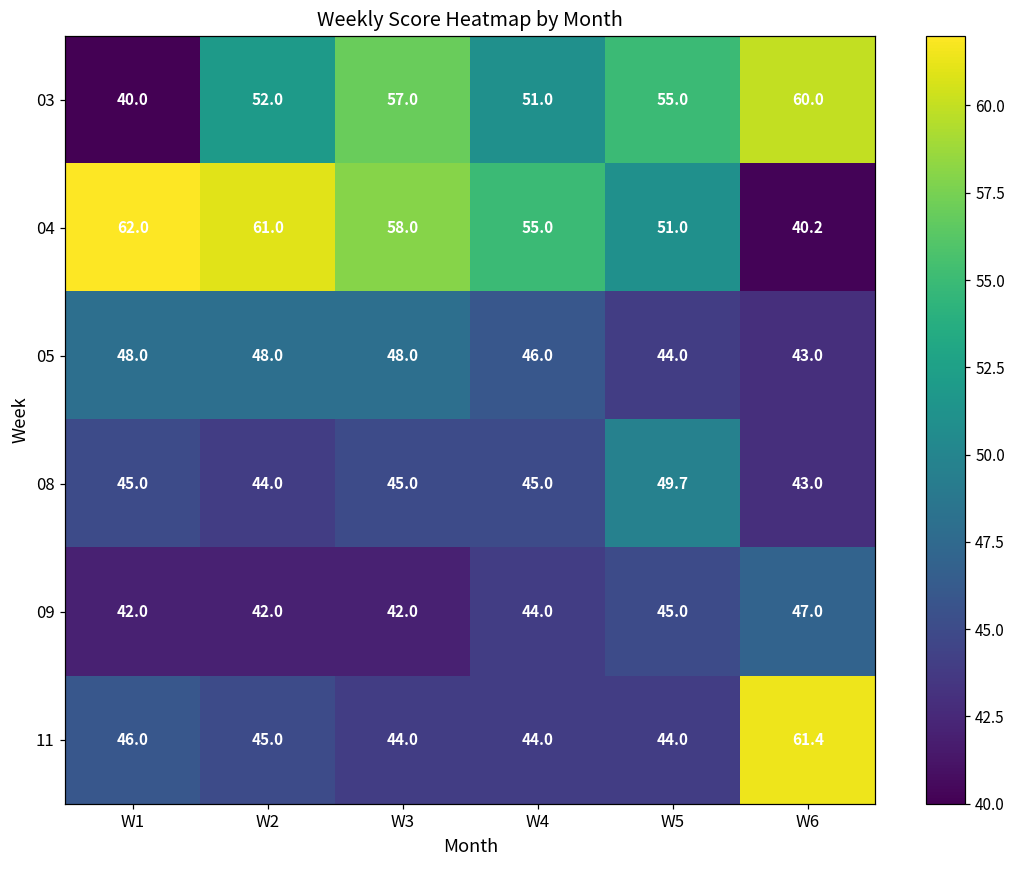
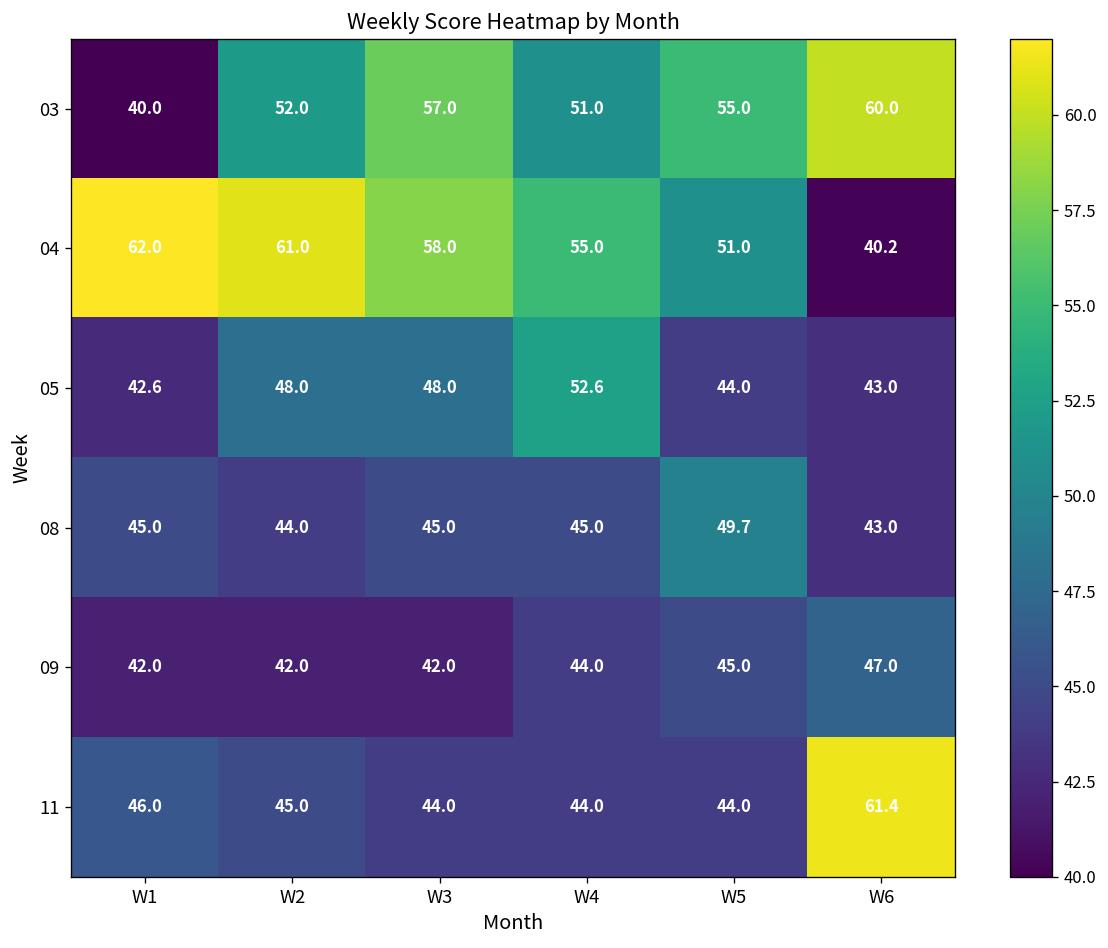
05, W1: 48.0 -> 42.6
05, W4: 46.0 -> 52.6
